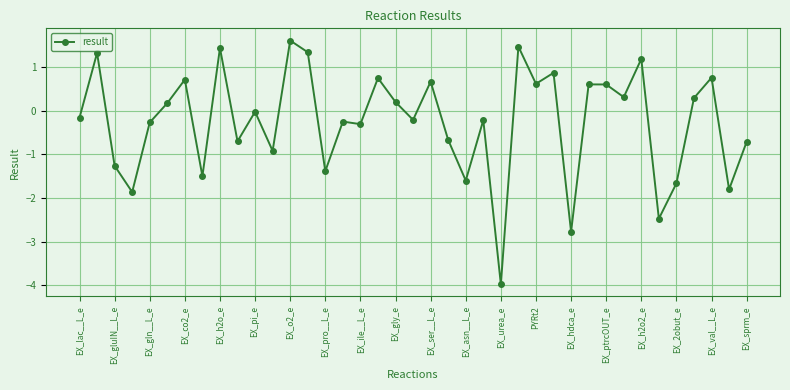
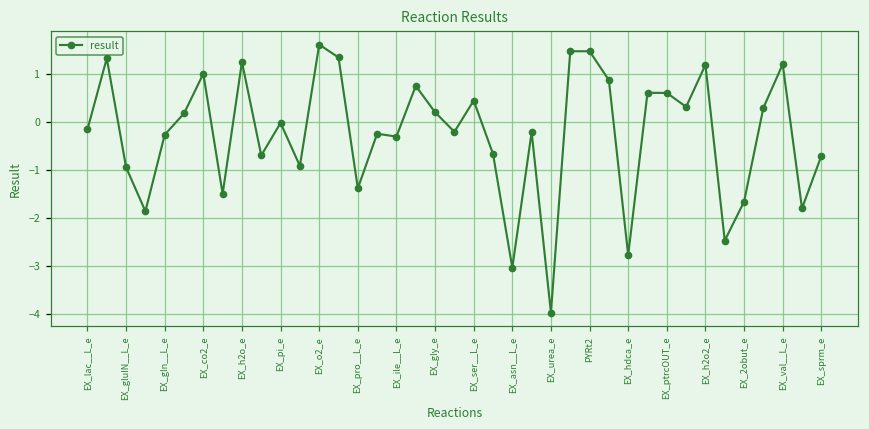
EX_gluIN__L_e: -1.3 -> -0.9
EX_co2_e: 0.7 -> 1.0
EX_h2o_e: 1.4 -> 1.2
EX_ser__L_e: 0.7 -> 0.4
EX_asn__L_e: -1.6 -> -3.0
PYRt2: 0.6 -> 1.5
EX_val__L_e: 0.8 -> 1.2
